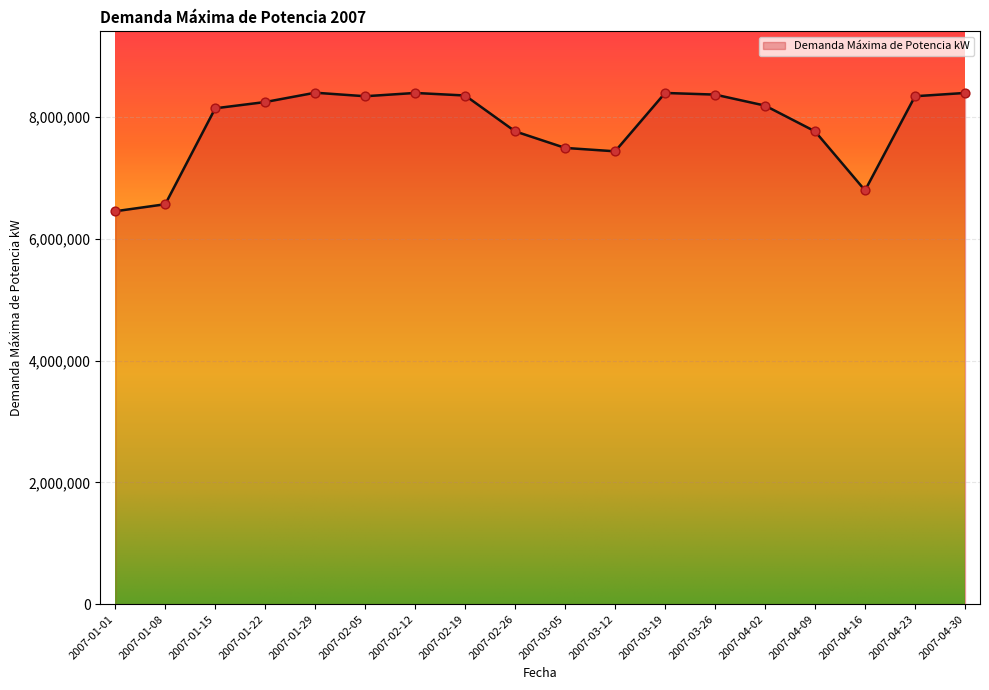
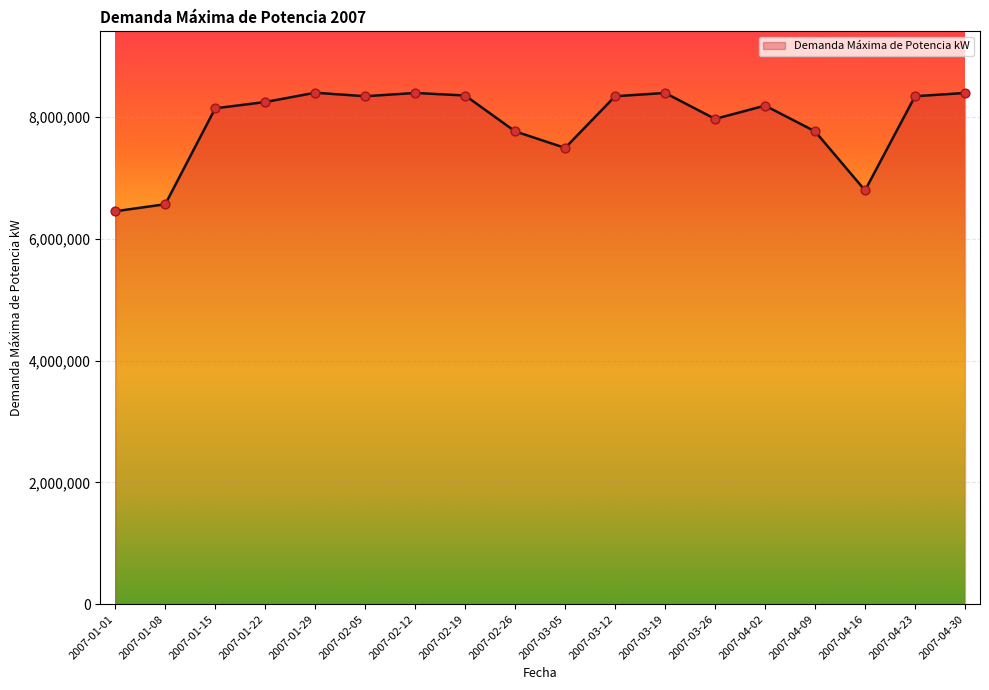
2007-03-12: 7,400,000 -> 8,300,000
2007-03-26: 8,400,000 -> 8,000,000
